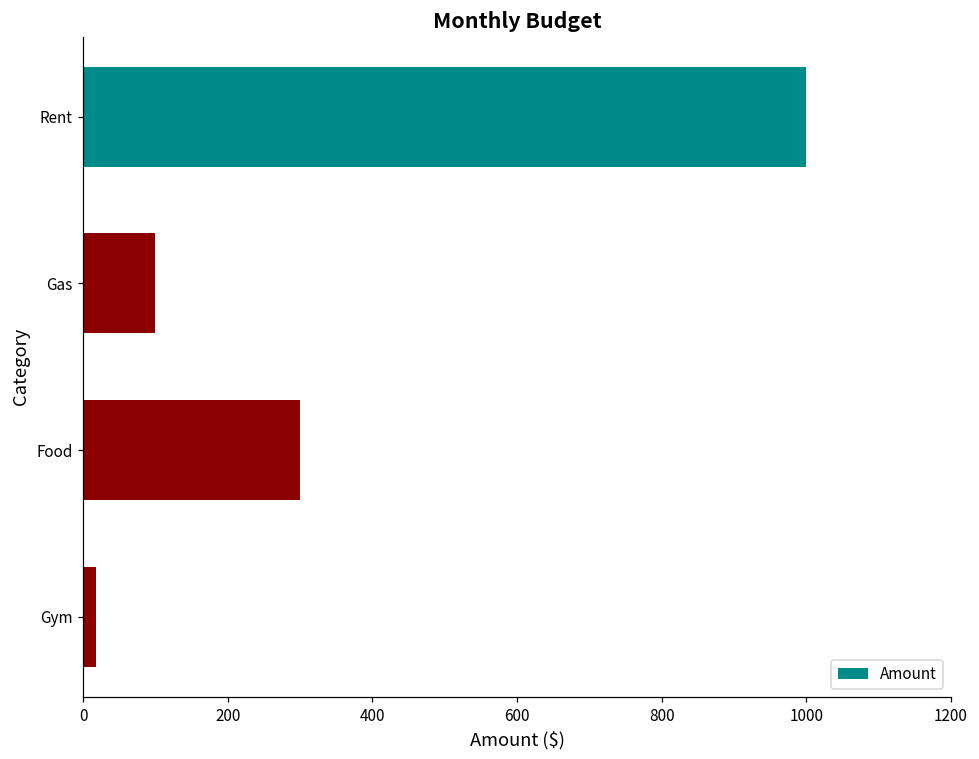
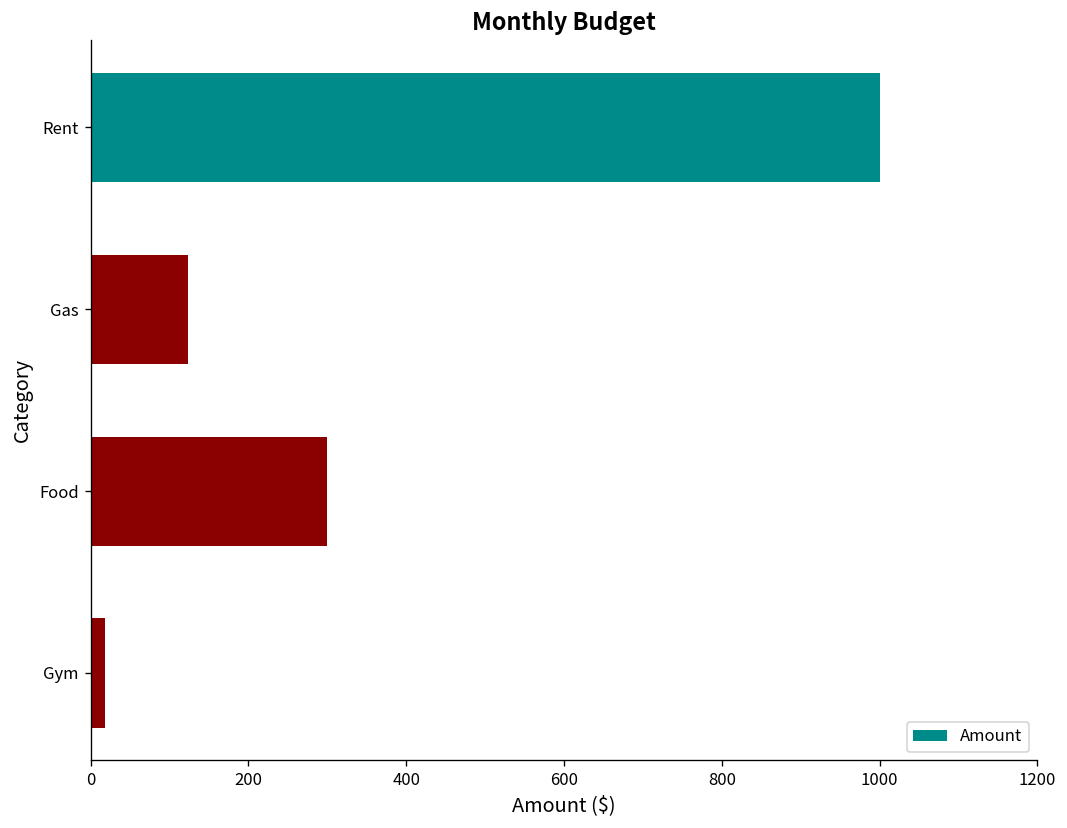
Gas: 100 -> 120
